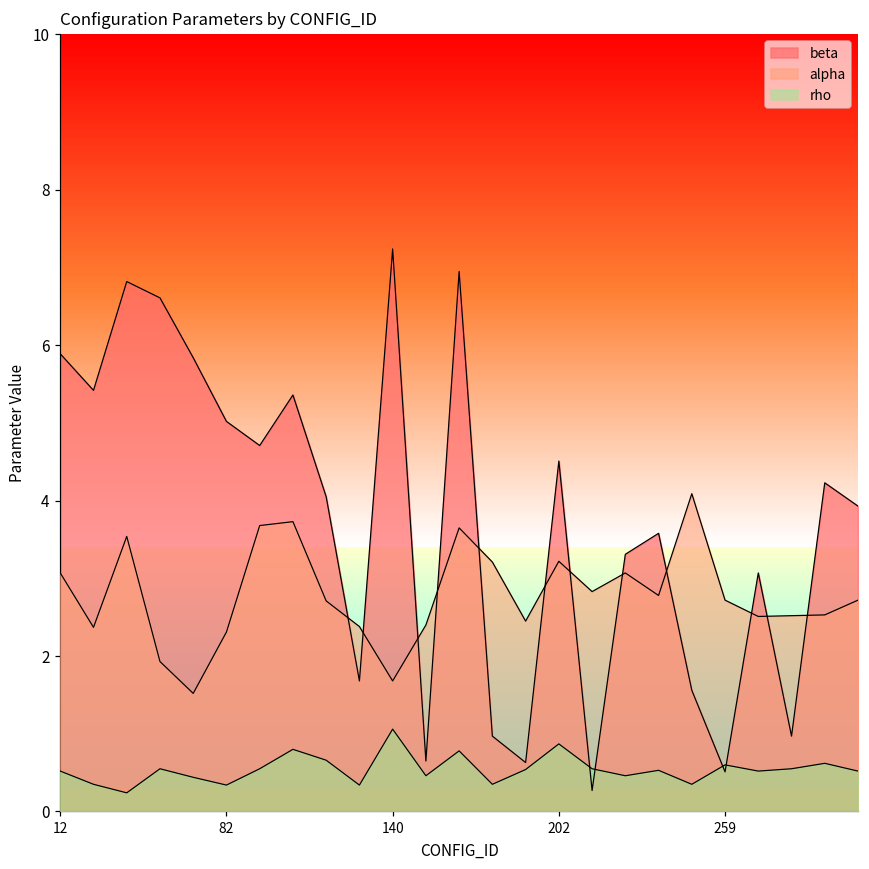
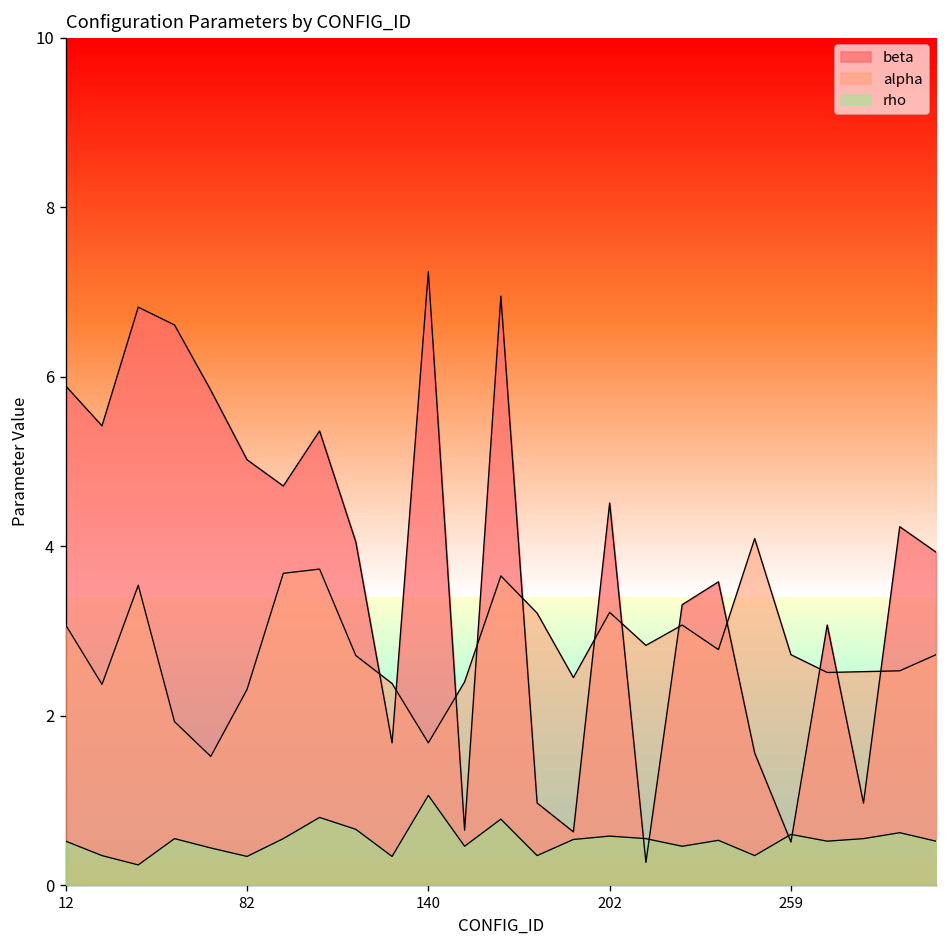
rho, 202: 0.9 -> 0.6
